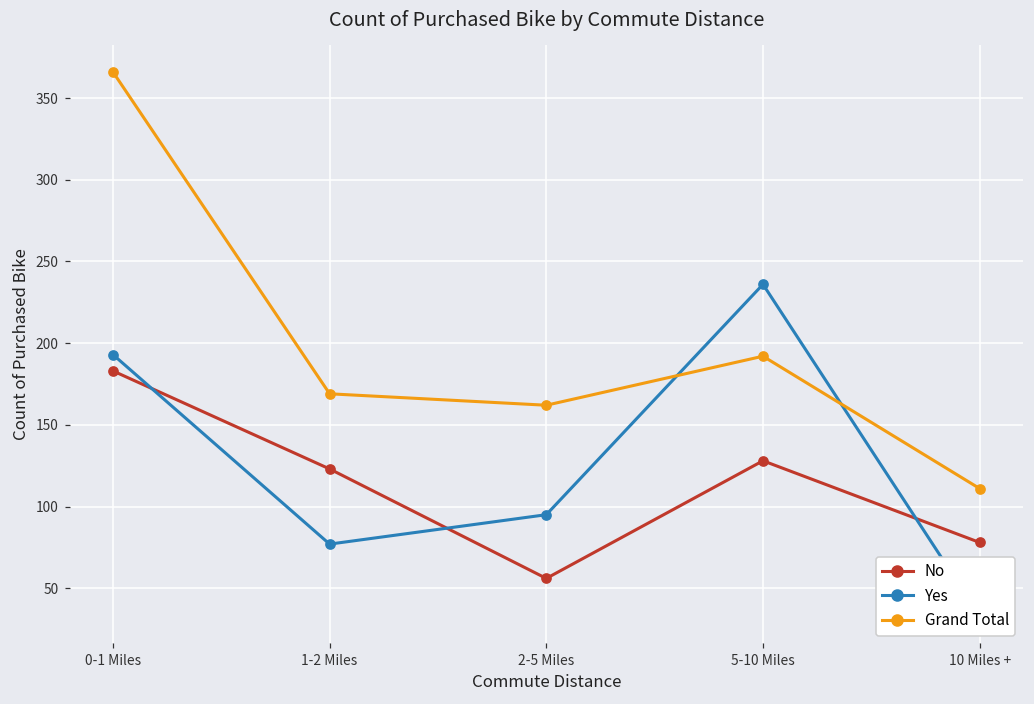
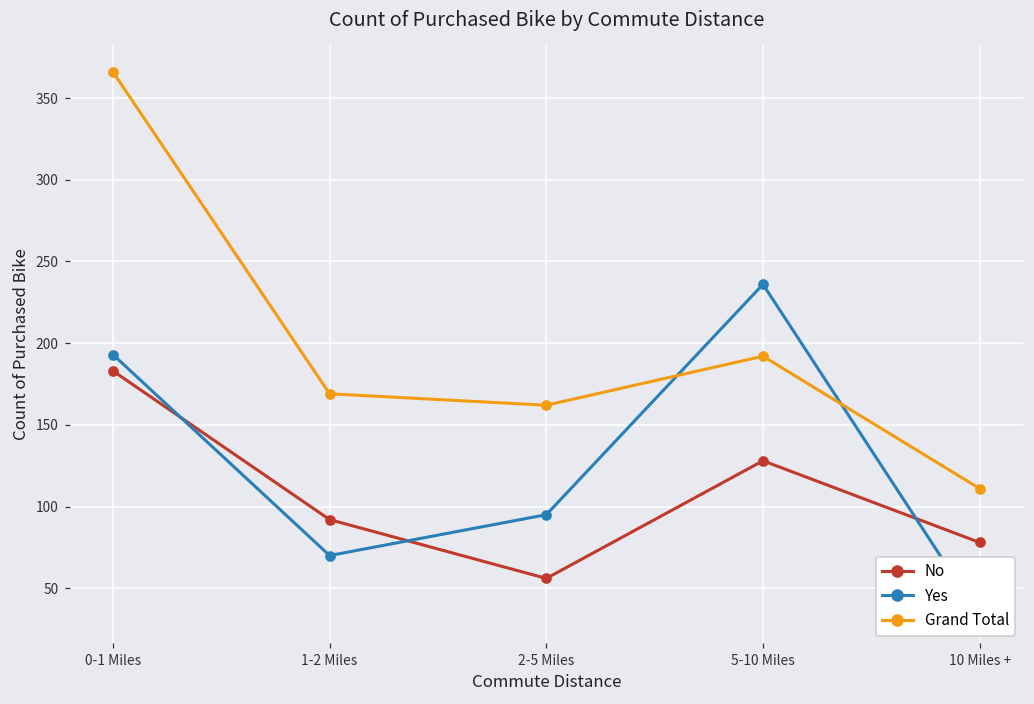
No, 1-2 Miles: 123 -> 92
Yes, 1-2 Miles: 77 -> 70
